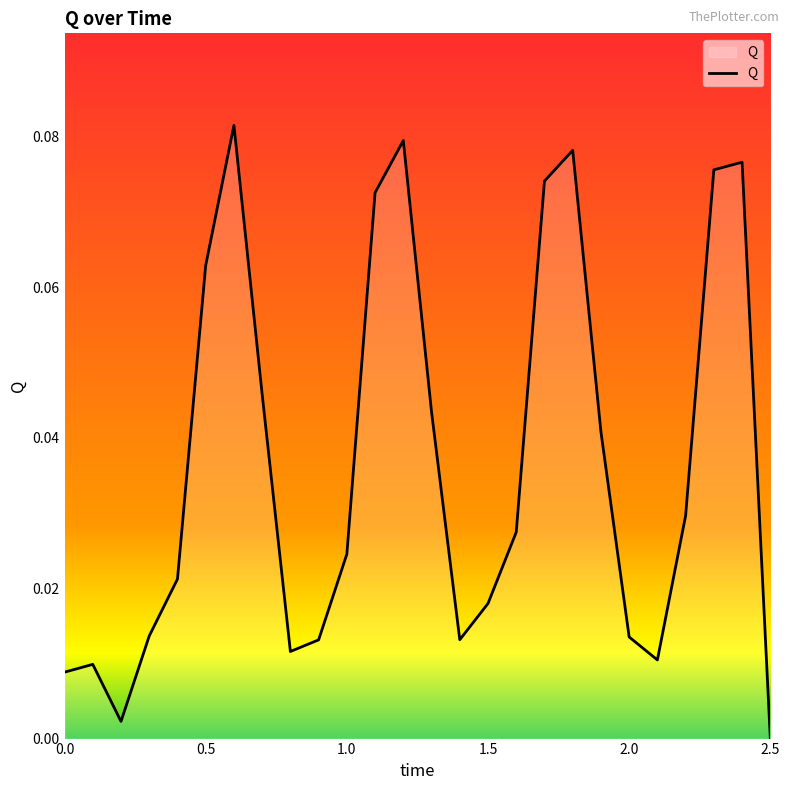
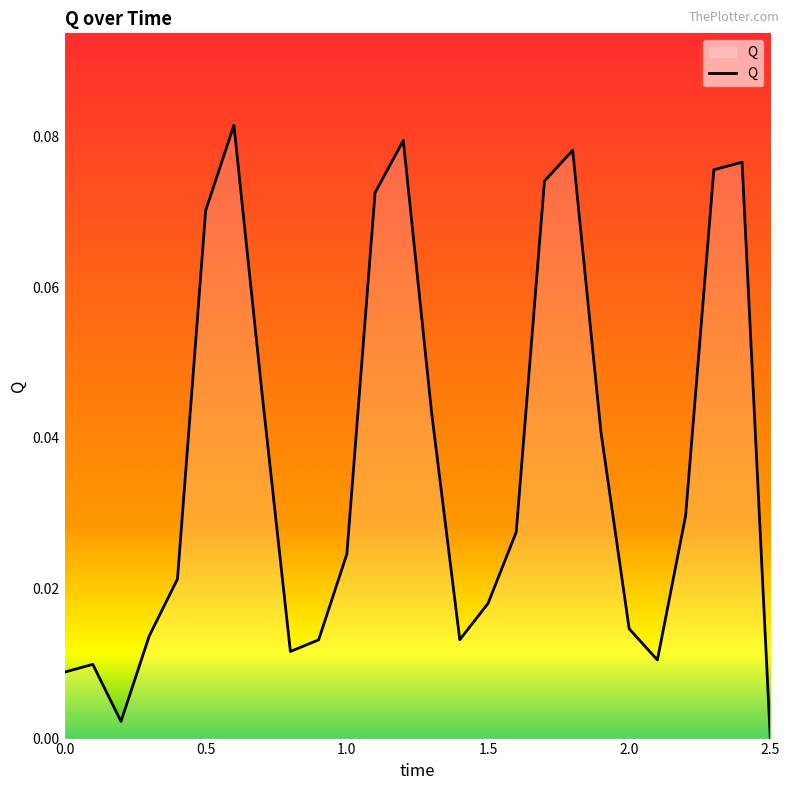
0.5: 0.063 -> 0.070
2.0: 0.013 -> 0.015
